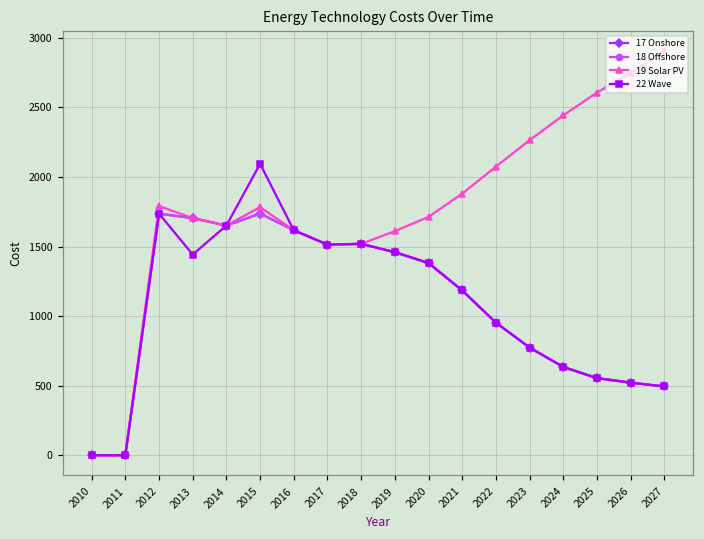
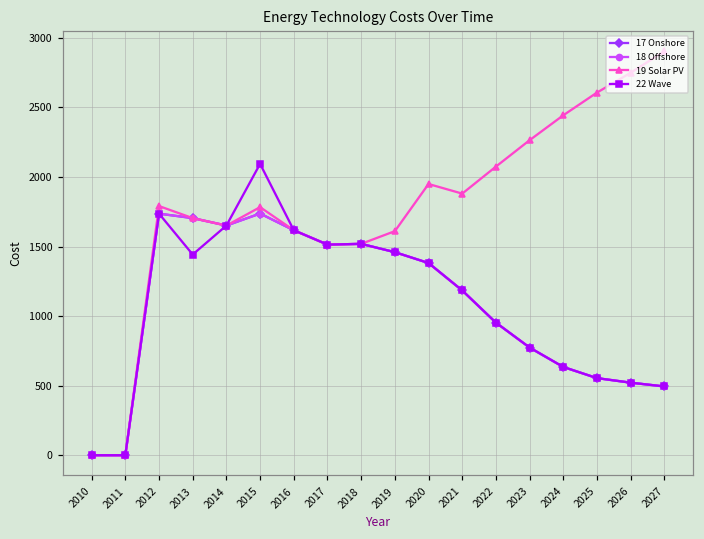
19 Solar PV, 2020: 1710 -> 1950
